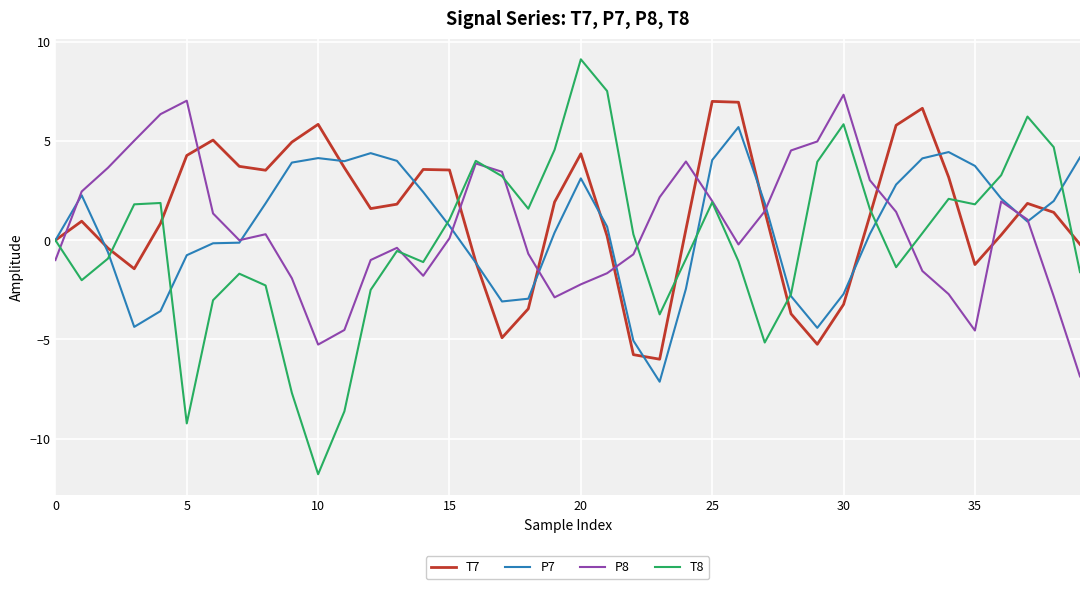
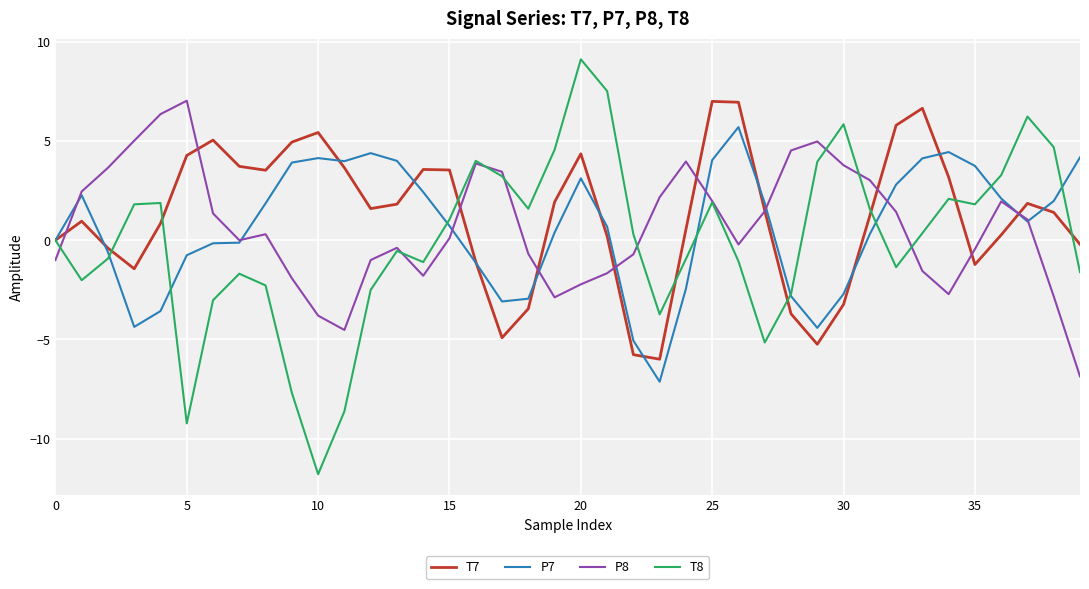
T7, 10: 5.8 -> 5.4
P8, 10: -5.3 -> -3.8
P8, 30: 7.3 -> 3.8
P8, 35: -4.6 -> -0.4
